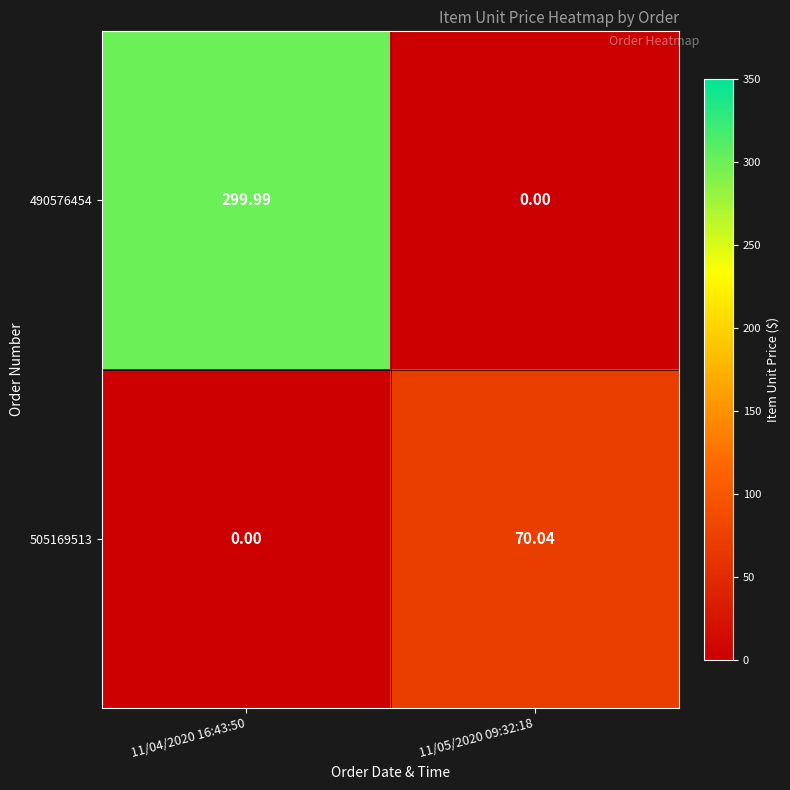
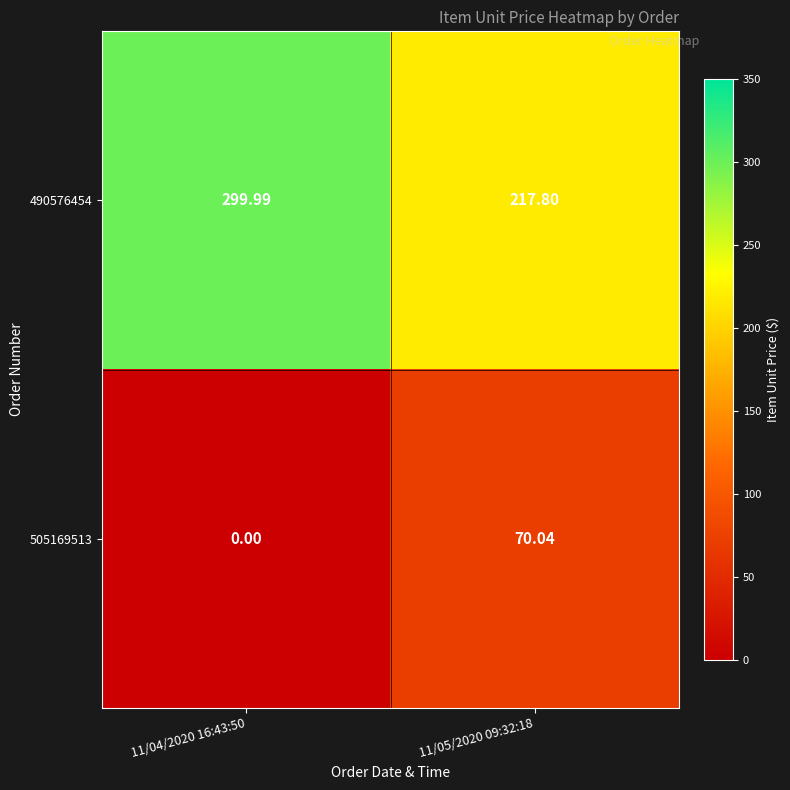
490576454, 11/05/2020 09:32:18: 0.00 -> 217.80
